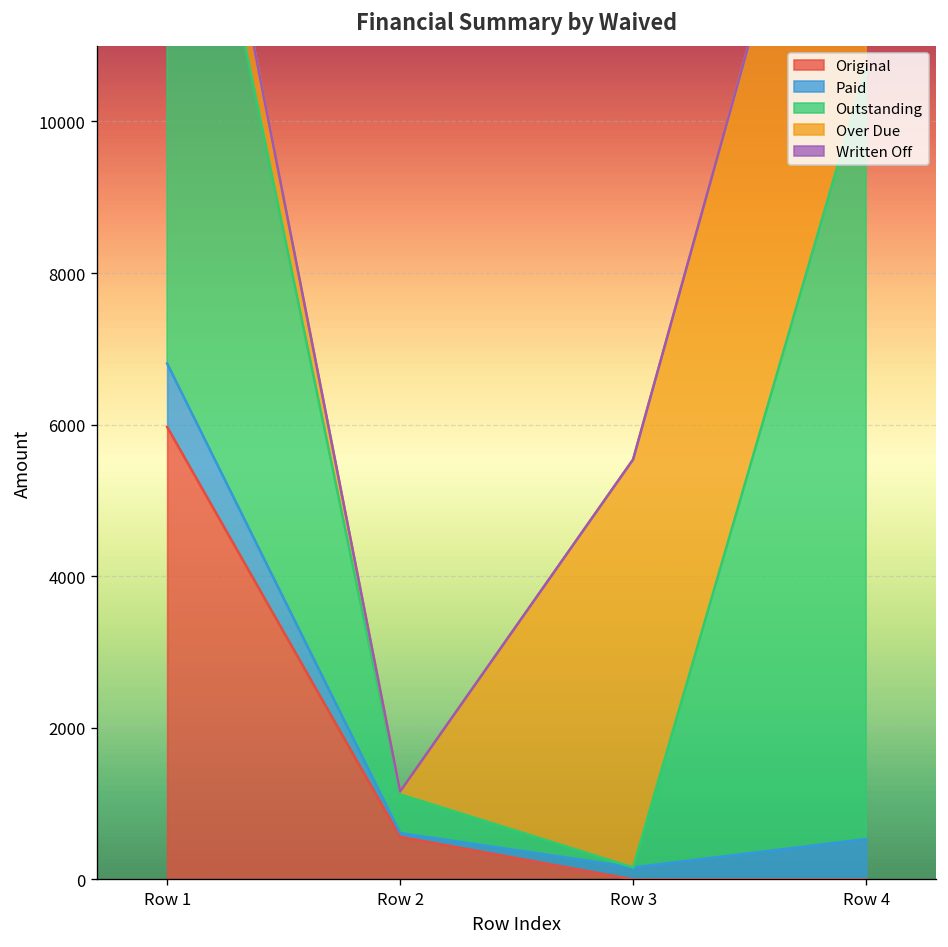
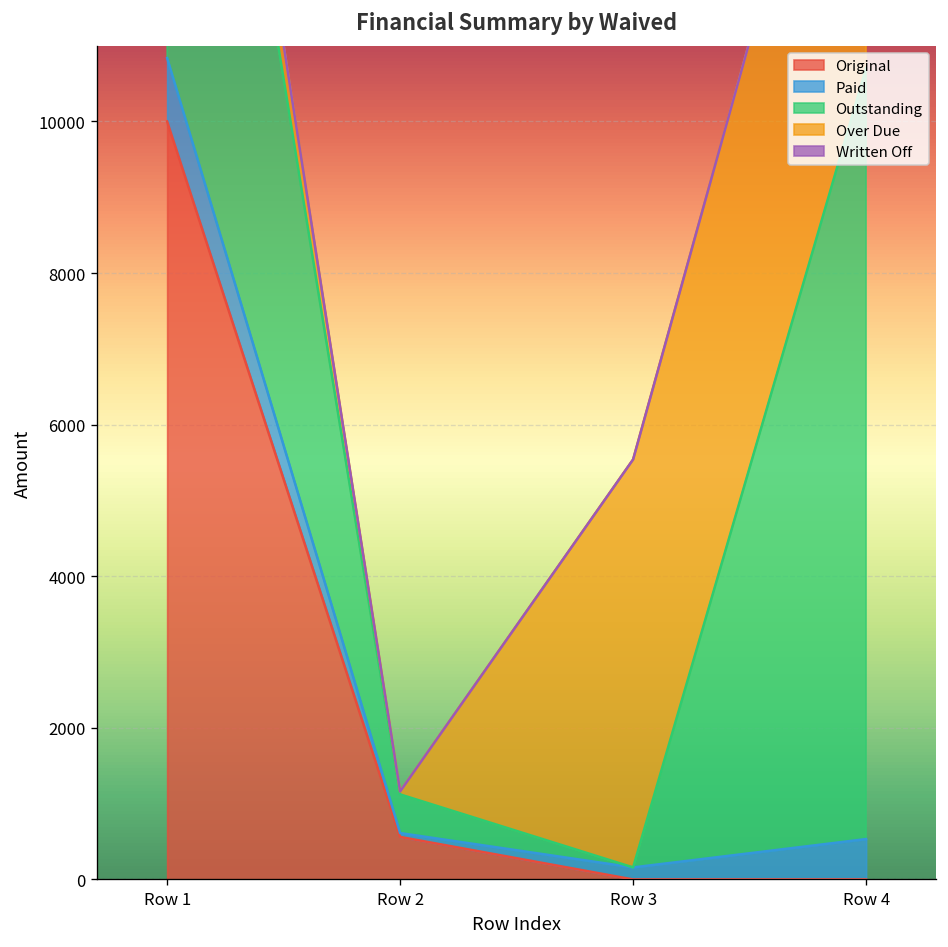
Original, Row 1: 6000 -> 10000
